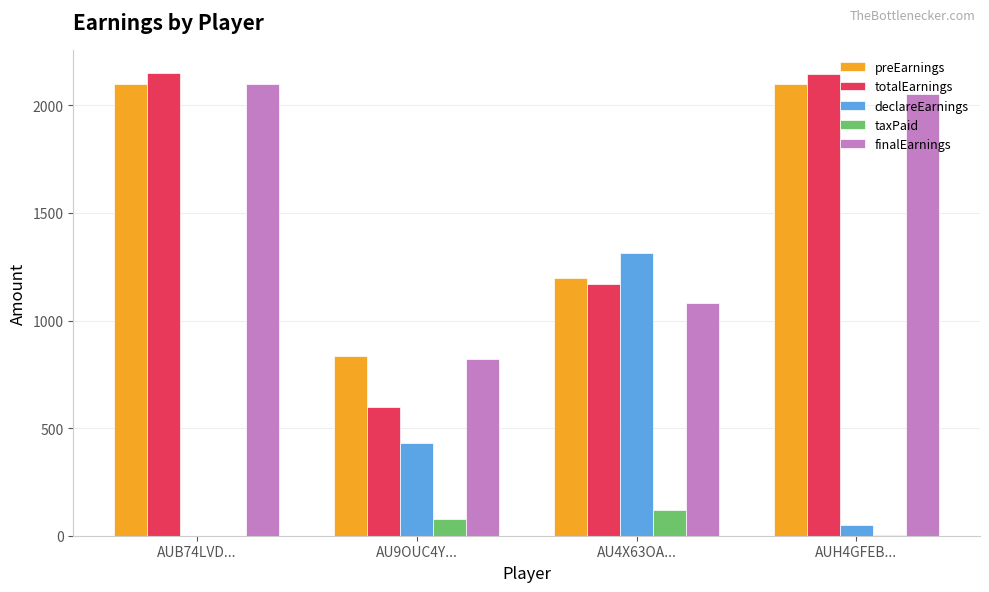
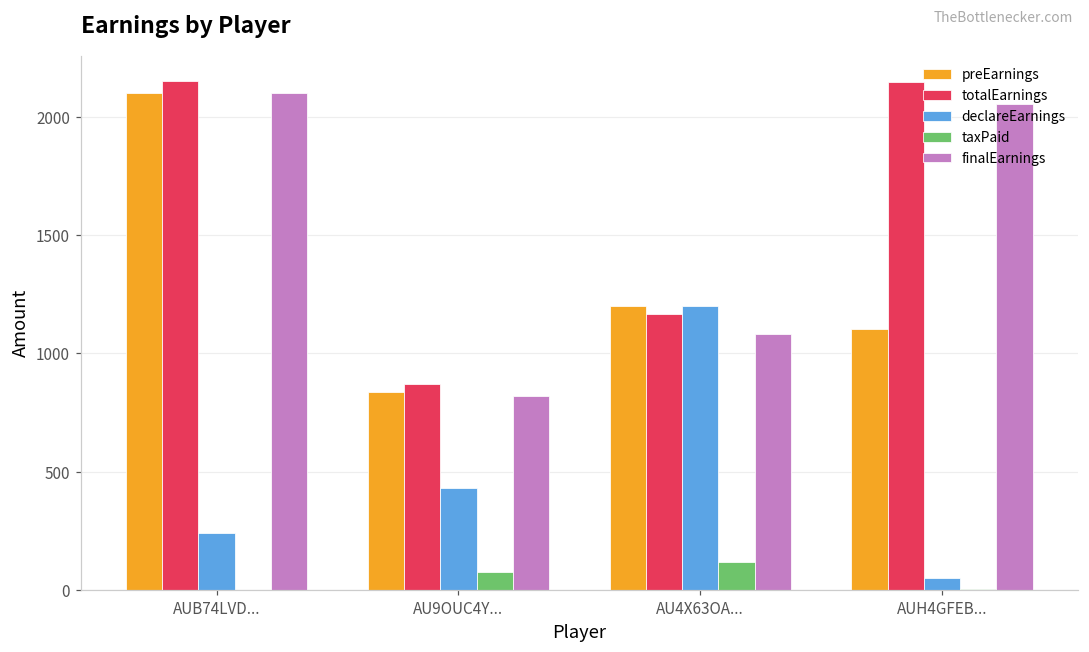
declareEarnings, AUB74LVD...: 0 -> 240
totalEarnings, AU9OUC4Y...: 600 -> 870
declareEarnings, AU4X63OA...: 1310 -> 1200
preEarnings, AUH4GFEB...: 2100 -> 1100
